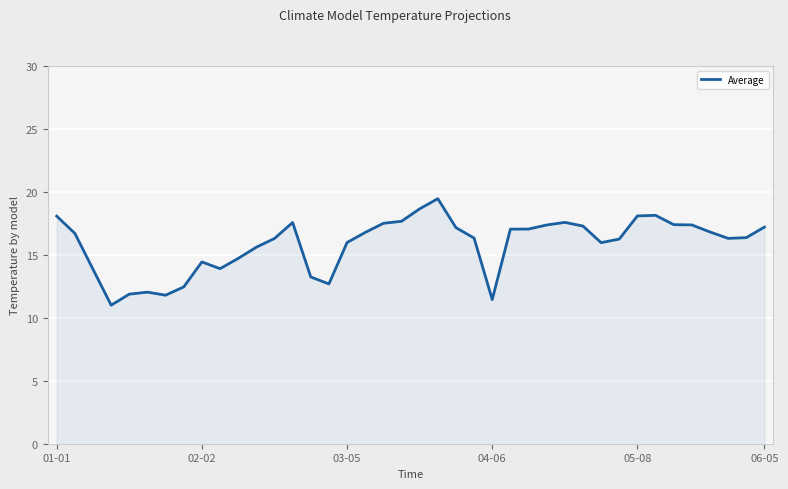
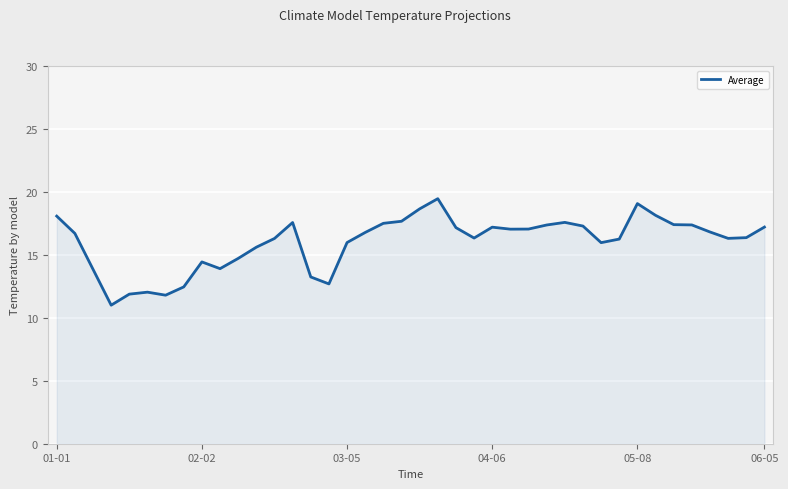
04-06: 11.4 -> 17.2
05-08: 18.1 -> 19.1
